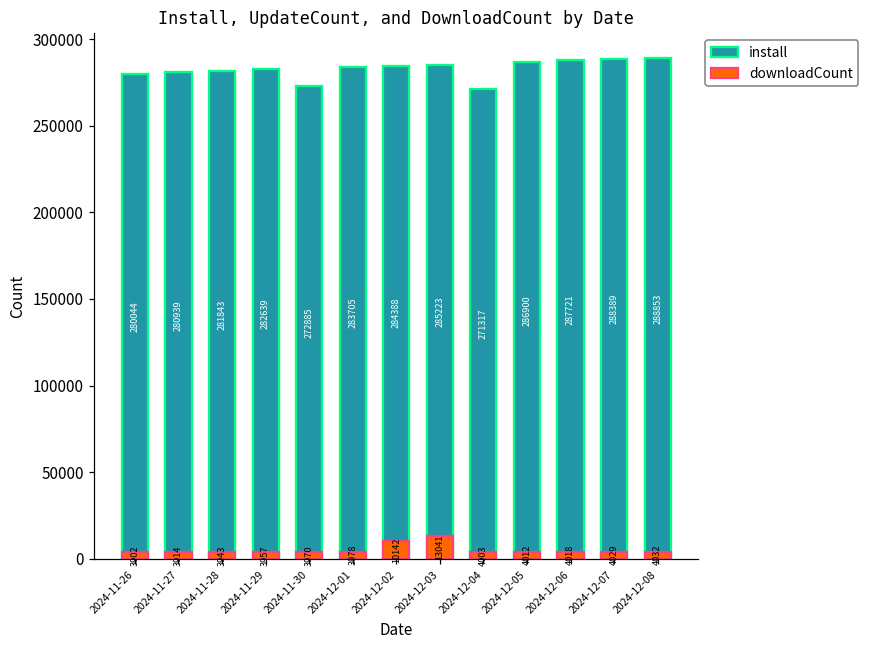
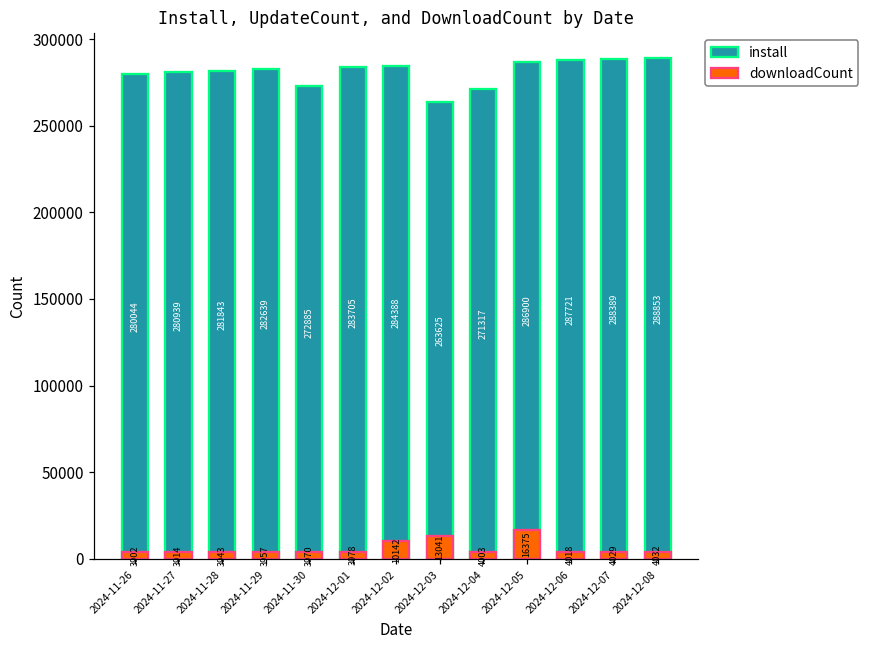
install, 2024-12-03: 285223 -> 263625
downloadCount, 2024-12-05: 4012 -> 16375
